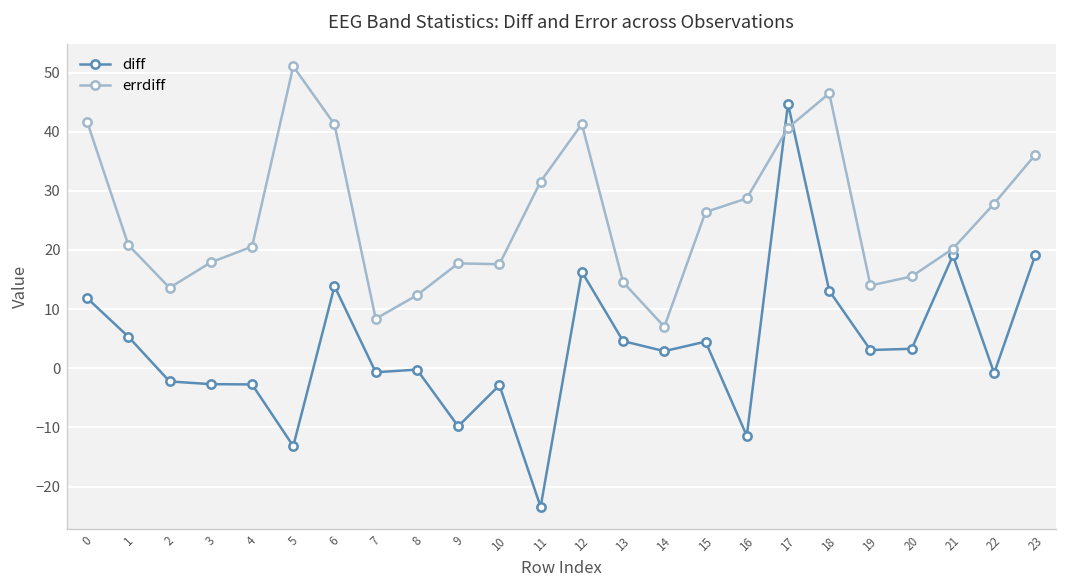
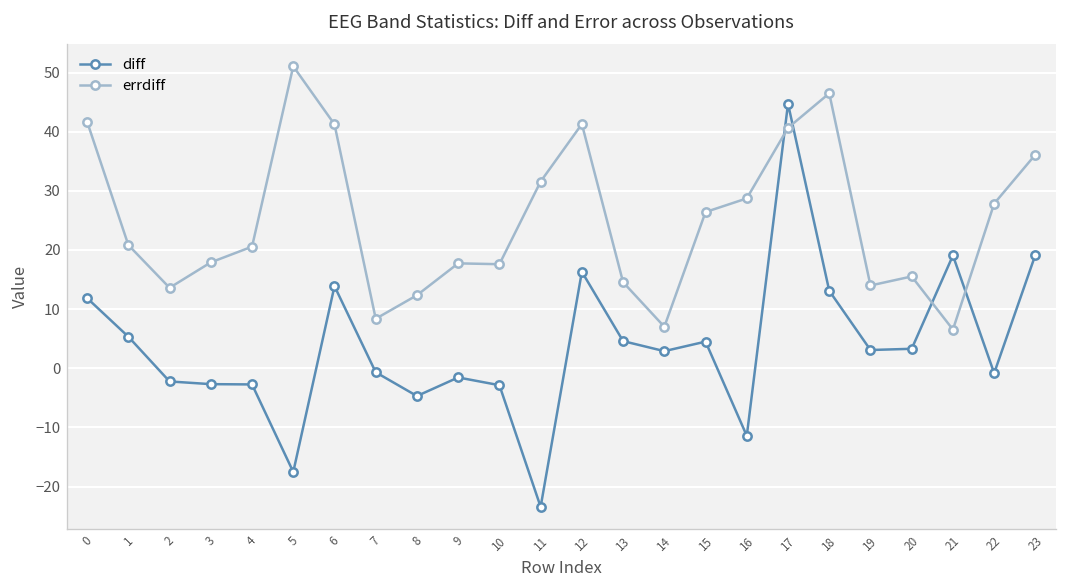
diff, 5: -13 -> -18
diff, 8: 0 -> -5
diff, 9: -10 -> -2
errdiff, 21: 20 -> 7
